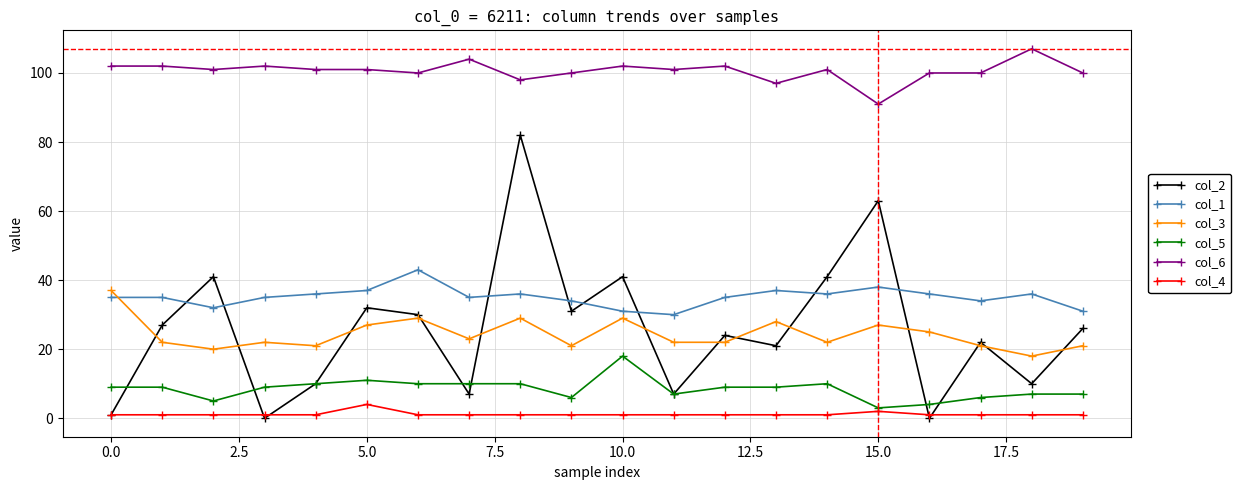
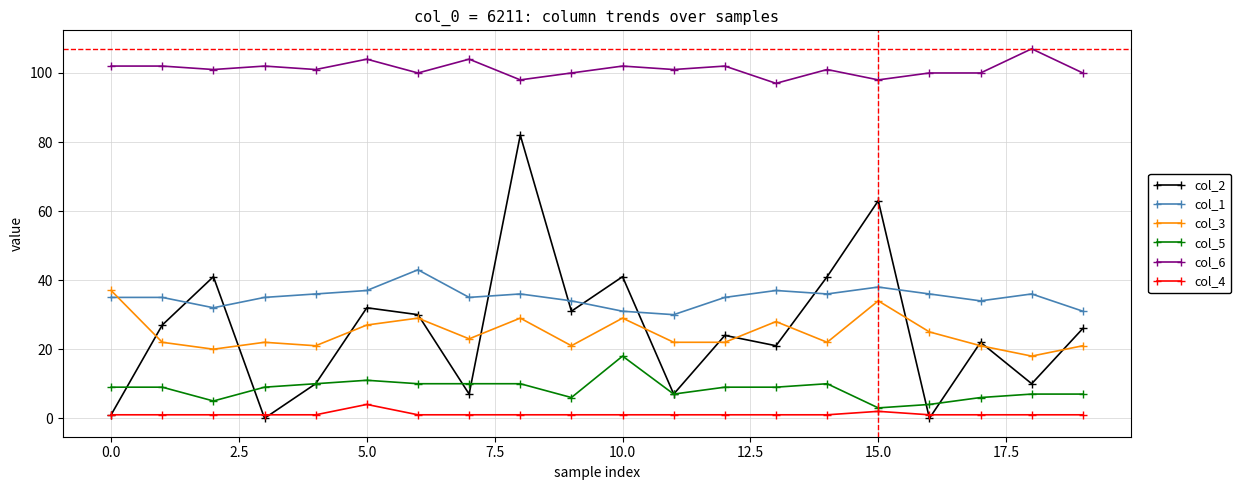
col_6, 5.0: 101 -> 104
col_3, 15.0: 27 -> 34
col_6, 15.0: 91 -> 98
